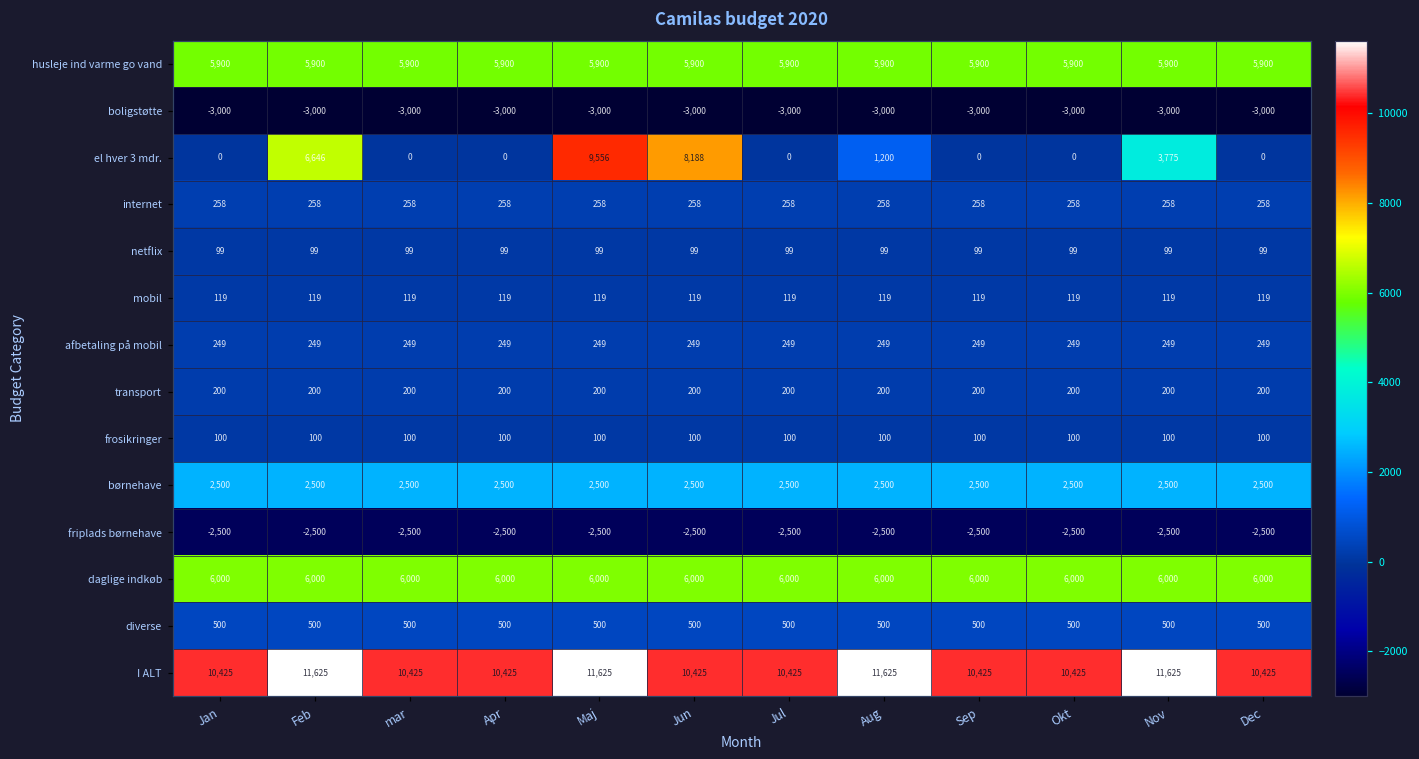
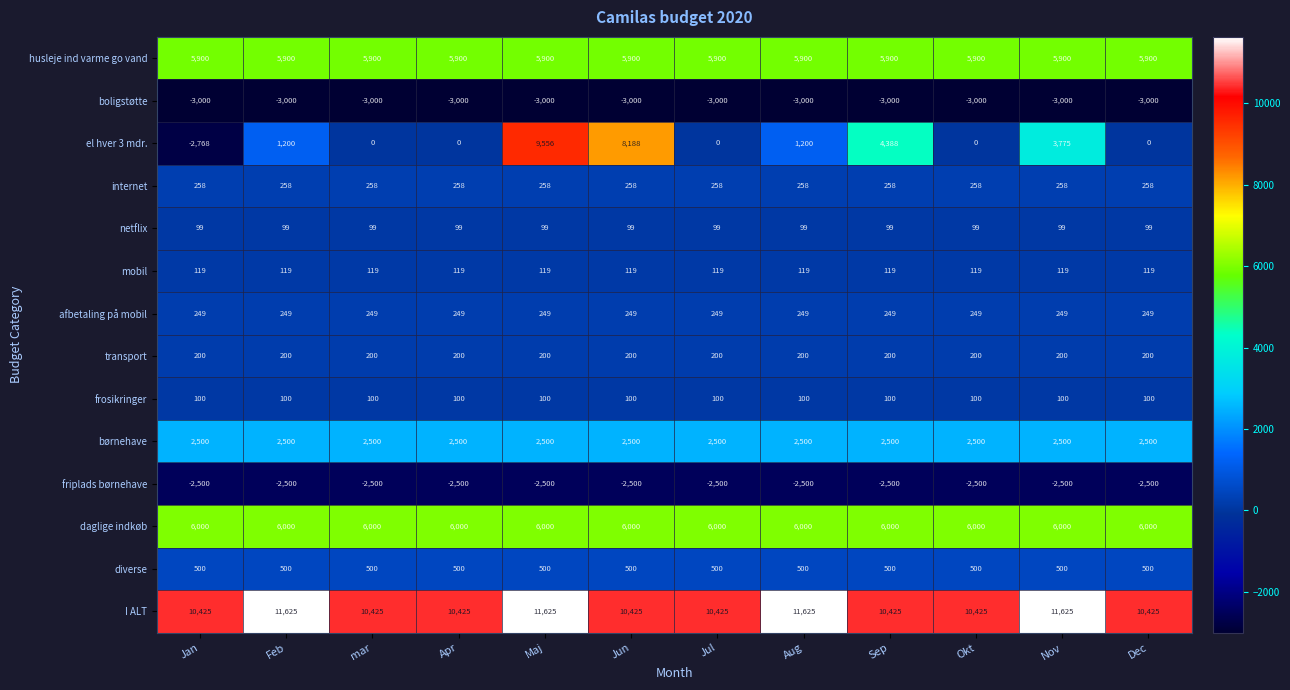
el hver 3 mdr., Jan: 0 -> -2,768
el hver 3 mdr., Feb: 6,646 -> 1,200
el hver 3 mdr., Sep: 0 -> 4,388
